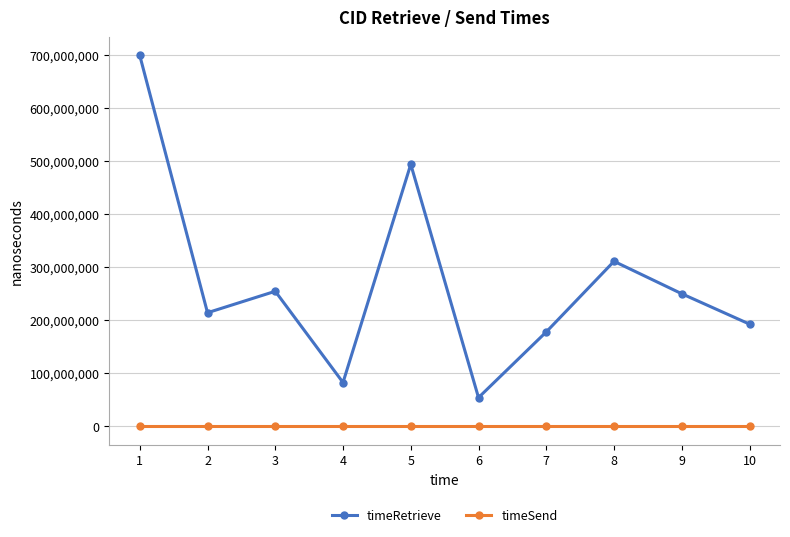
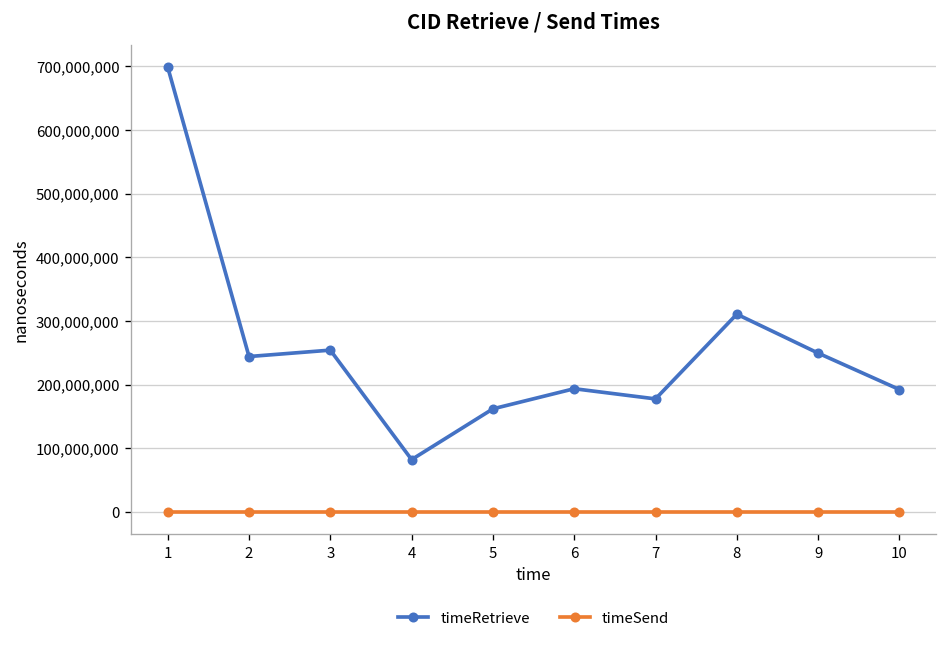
timeRetrieve, 2: 210,000,000 -> 240,000,000
timeRetrieve, 5: 490,000,000 -> 160,000,000
timeRetrieve, 6: 50,000,000 -> 190,000,000
